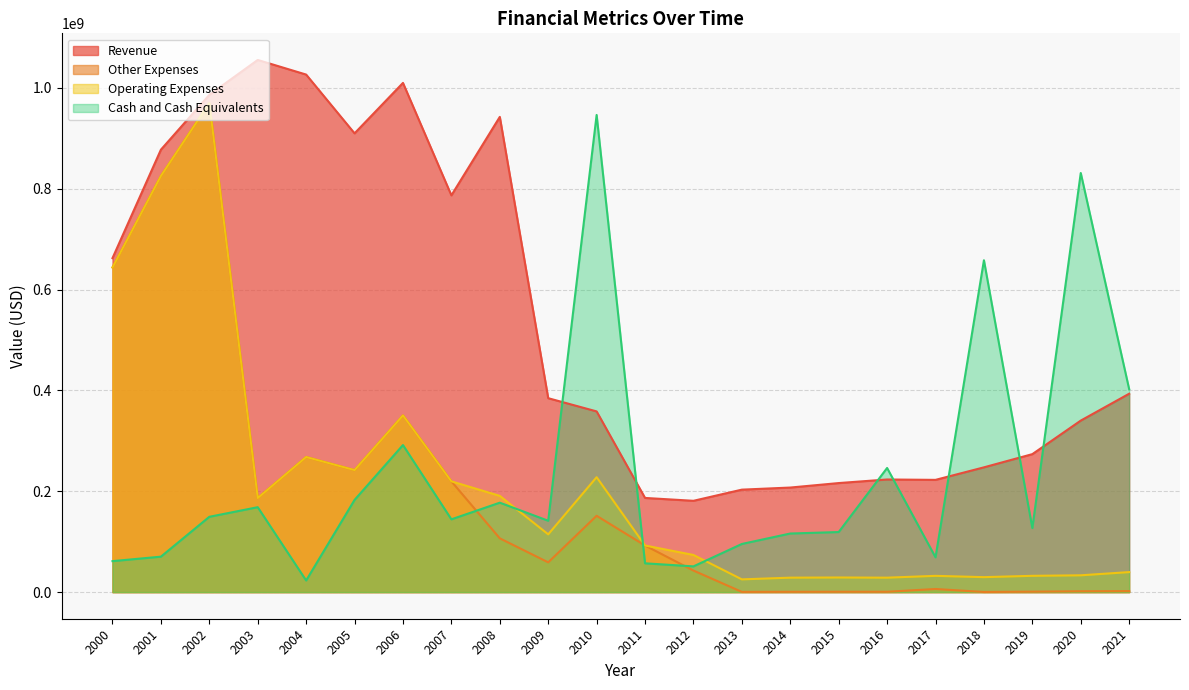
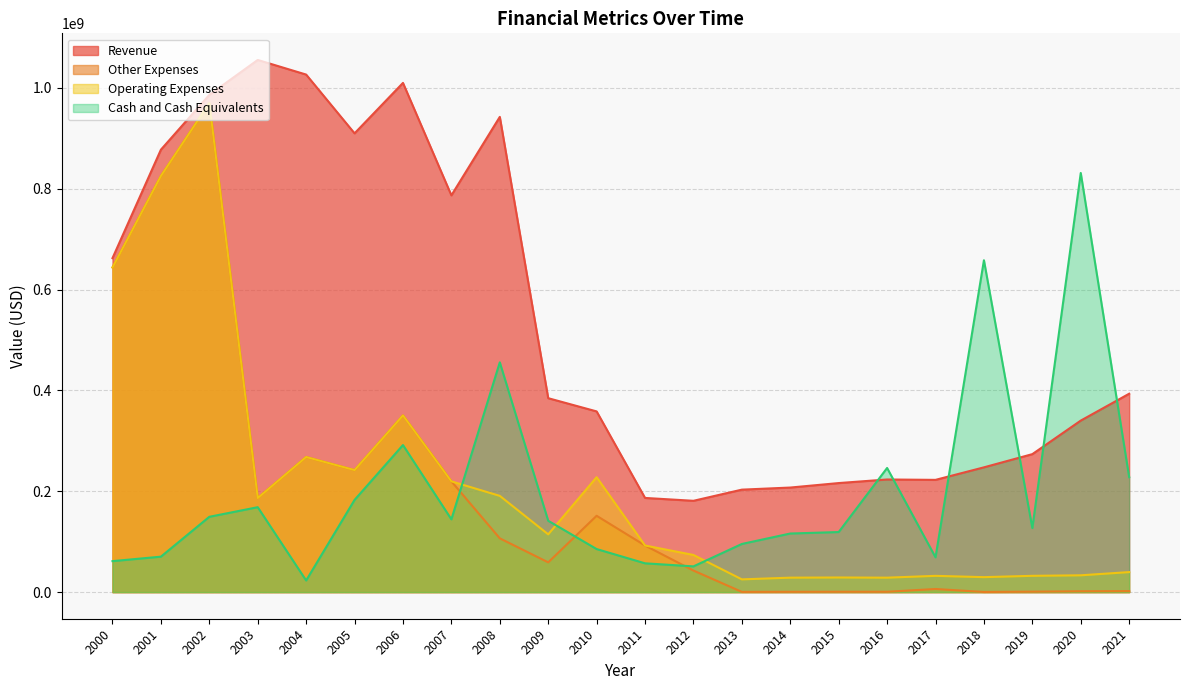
Cash and Cash Equivalents, 2008: 180000000 -> 460000000
Cash and Cash Equivalents, 2010: 950000000 -> 90000000
Cash and Cash Equivalents, 2021: 400000000 -> 230000000
